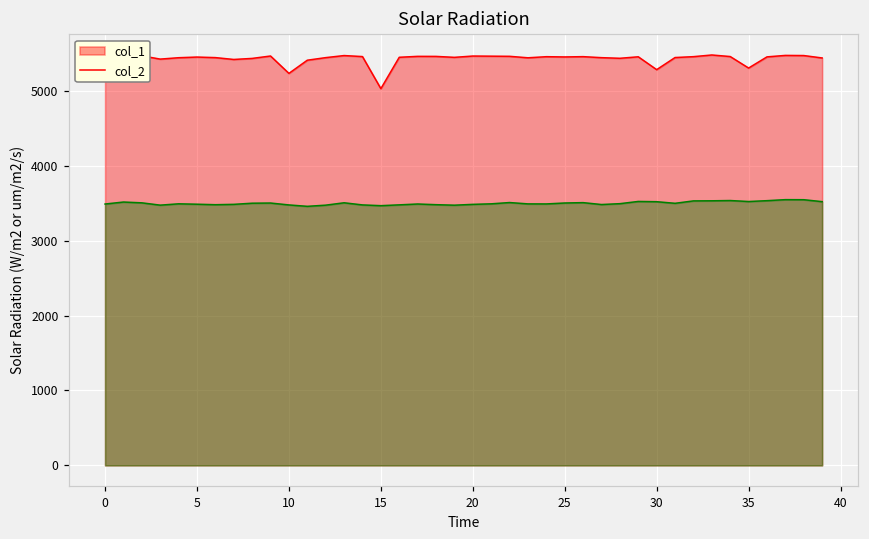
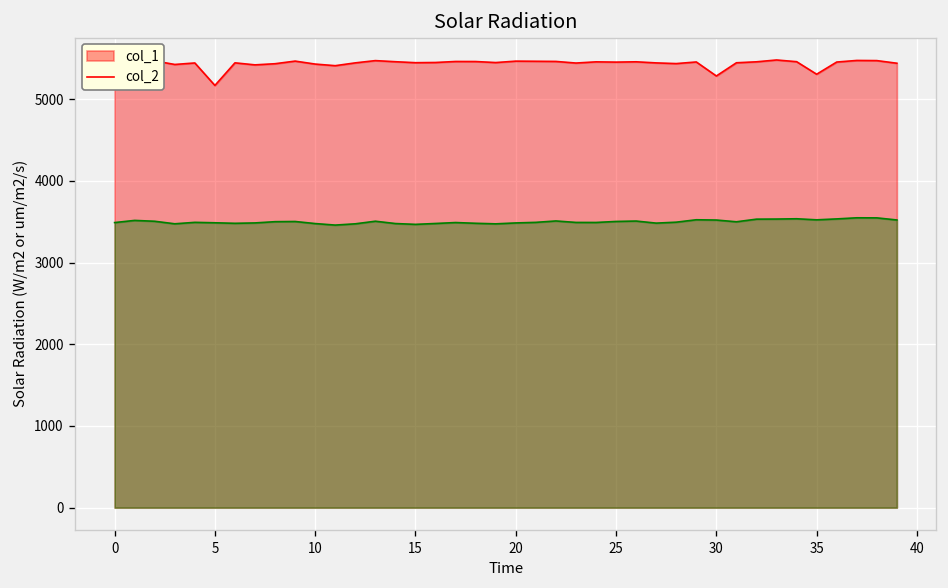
col_1, 5: 5500 -> 5200
col_1, 10: 5200 -> 5400
col_1, 15: 5000 -> 5400
